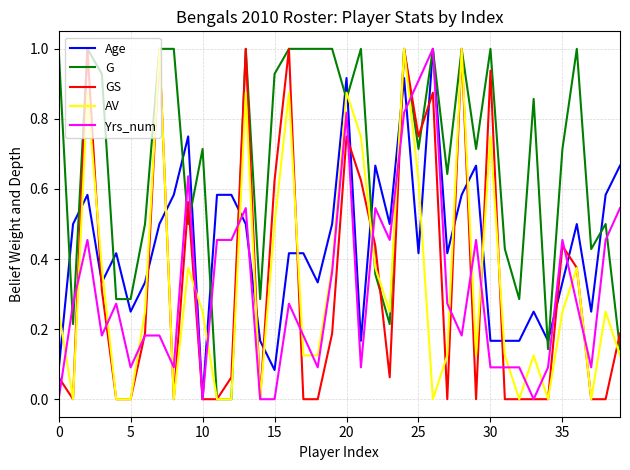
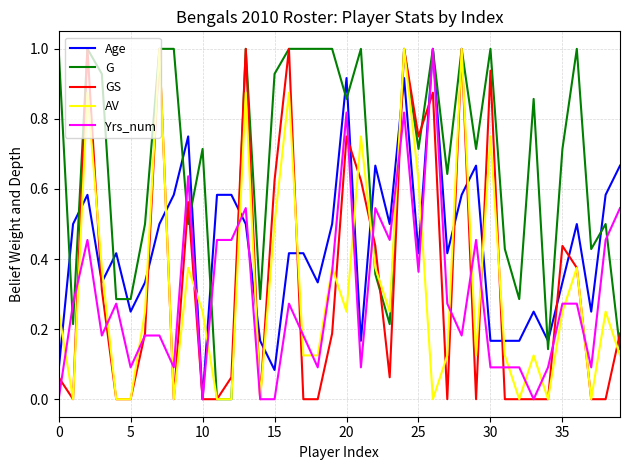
AV, 20: 0.88 -> 0.25
Yrs_num, 25: 0.91 -> 0.36
Yrs_num, 35: 0.45 -> 0.27
